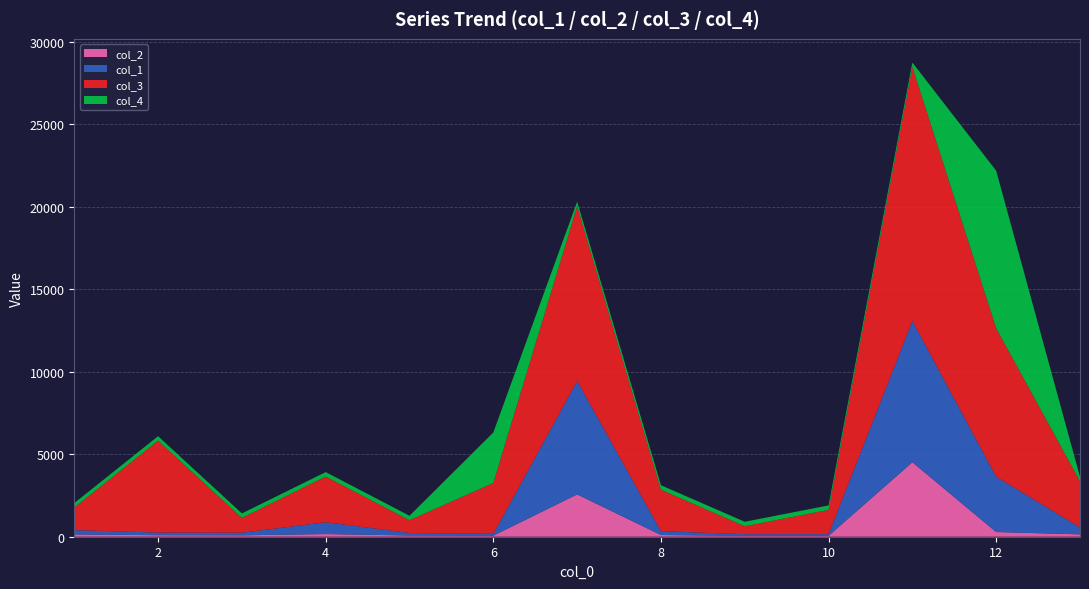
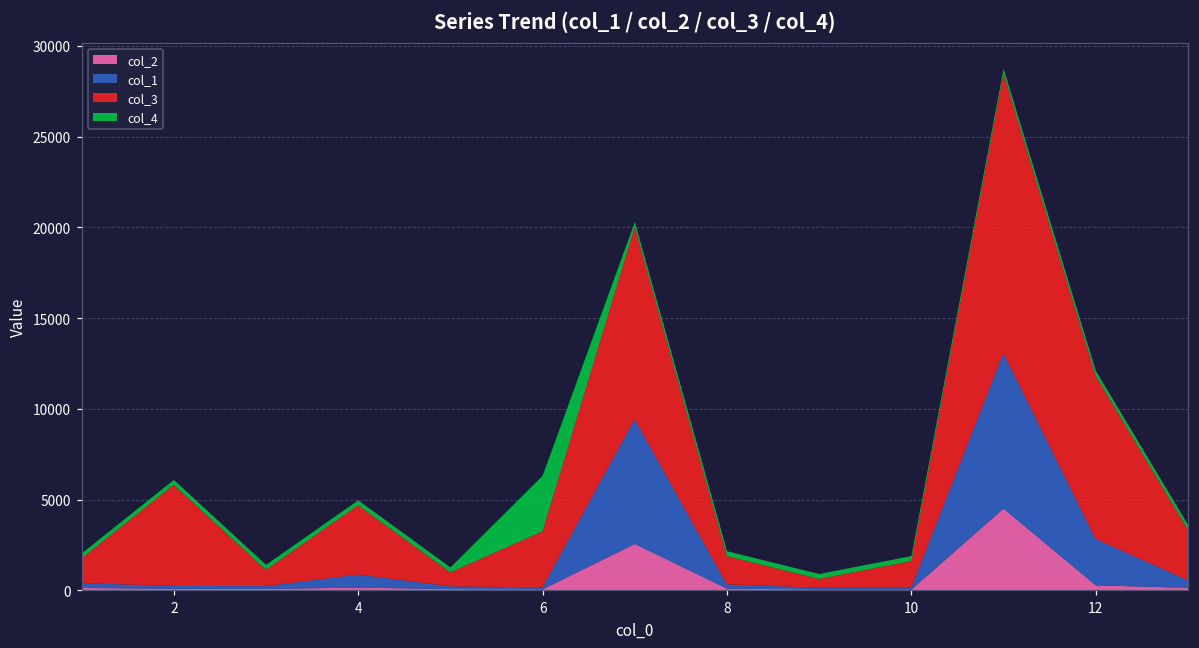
col_3, 4: 2800 -> 3800
col_3, 8: 2500 -> 1600
col_1, 12: 3400 -> 2600
col_4, 12: 9500 -> 300
